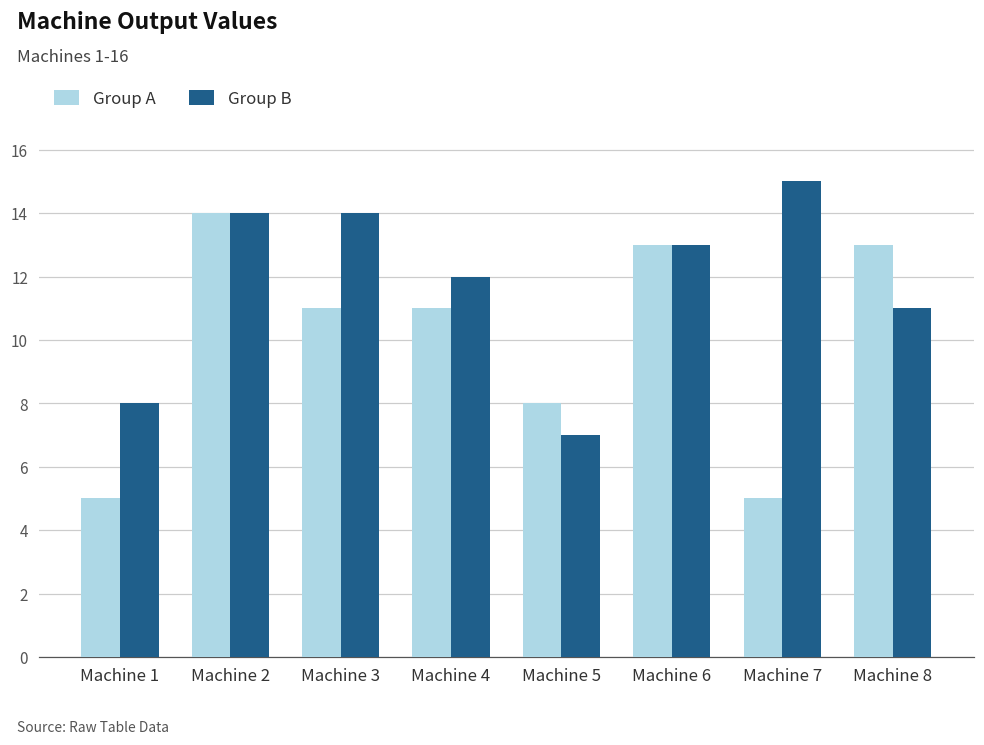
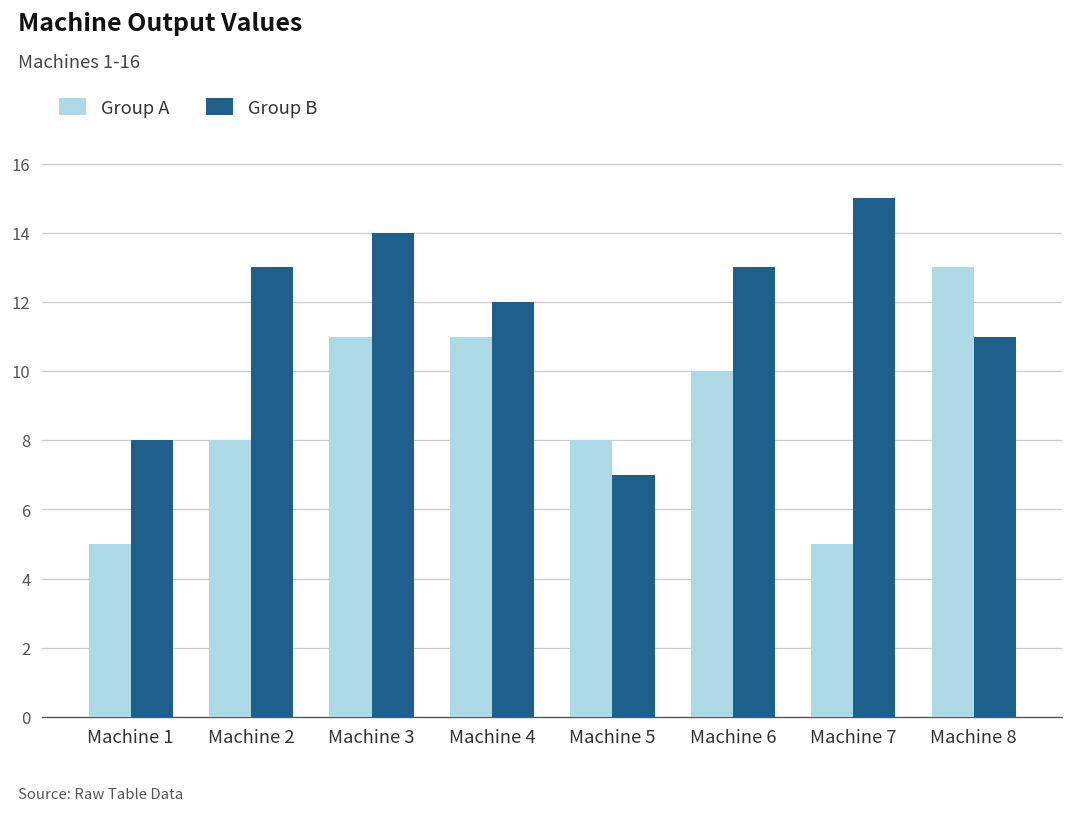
Group A, Machine 2: 14 -> 8
Group B, Machine 2: 14 -> 13
Group A, Machine 6: 13 -> 10
